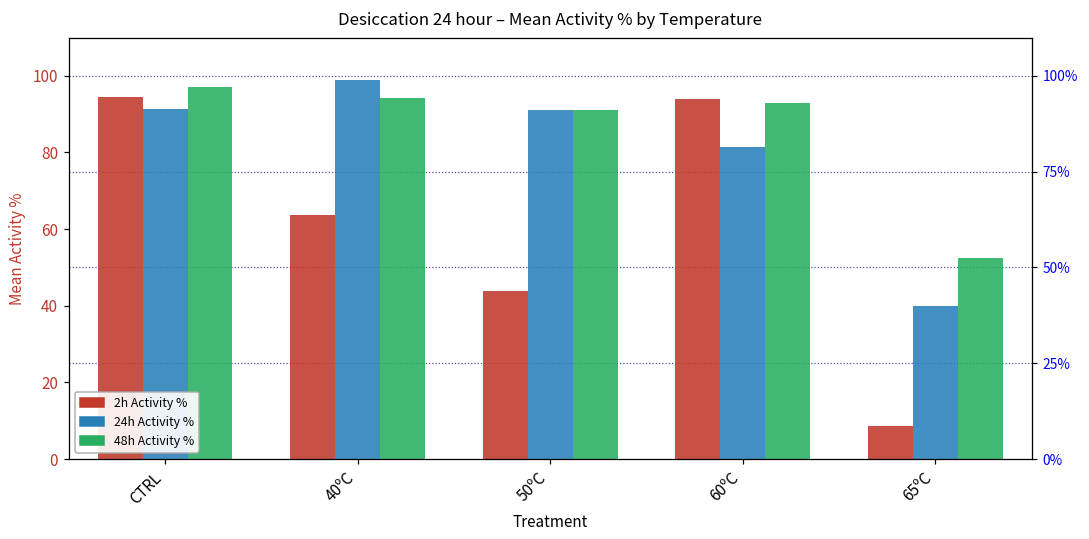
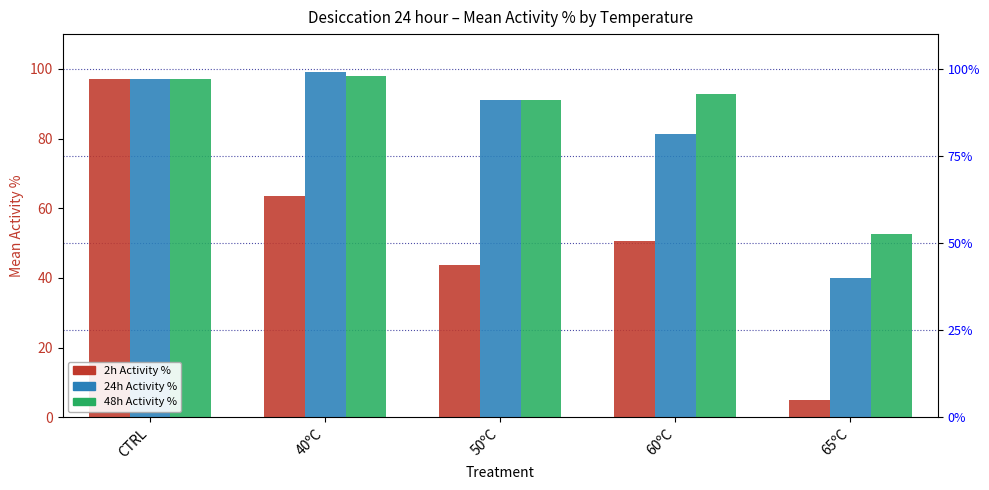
2h Activity %, CTRL: 94 -> 97
24h Activity %, CTRL: 91 -> 97
48h Activity %, 40ºC: 94 -> 98
2h Activity %, 60ºC: 94 -> 51
2h Activity %, 65ºC: 9 -> 5
